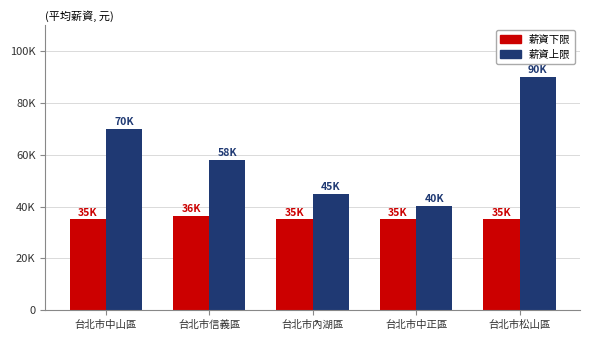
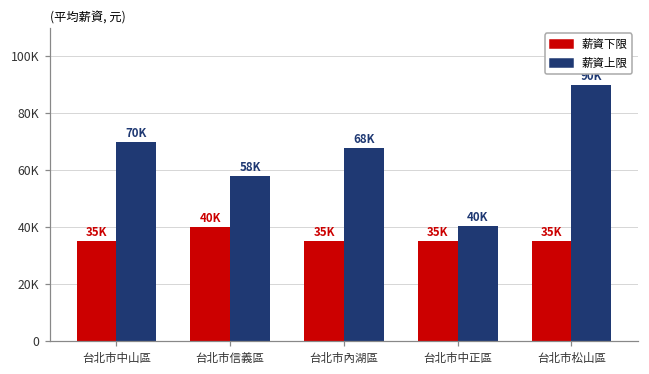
薪資下限, 台北市信義區: 36K -> 40K
薪資上限, 台北市內湖區: 45K -> 68K
